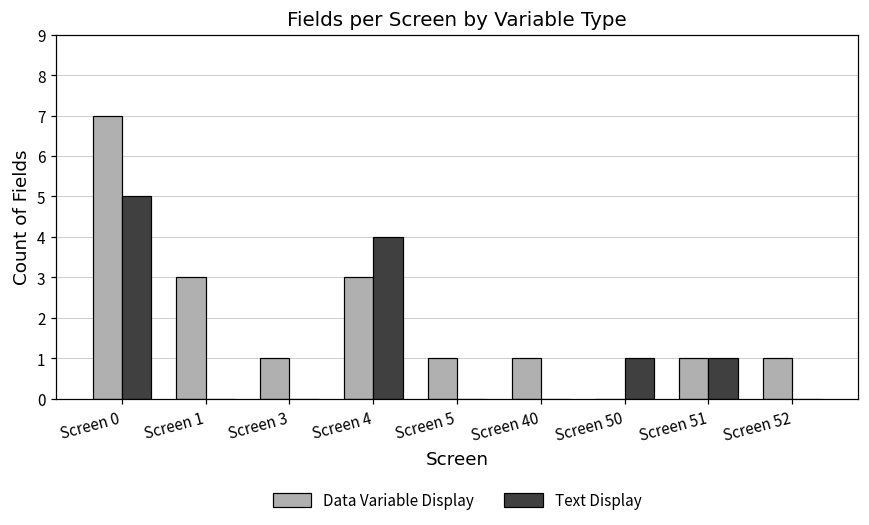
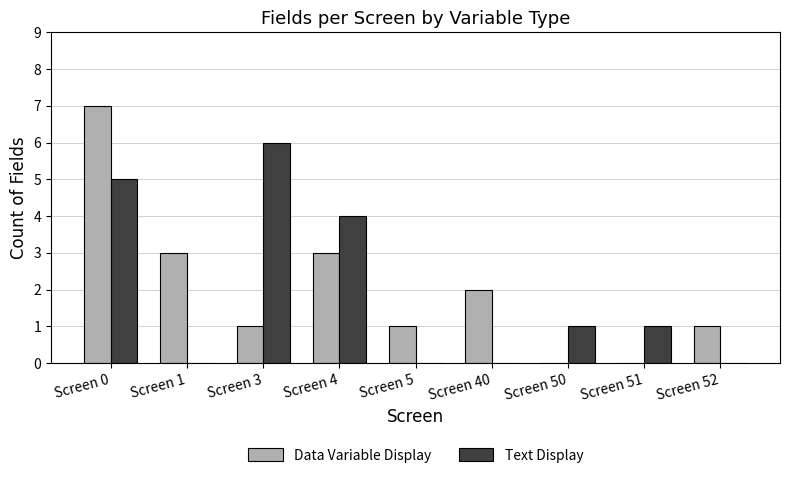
Text Display, Screen 3: 0 -> 6
Data Variable Display, Screen 40: 1 -> 2
Data Variable Display, Screen 51: 1 -> 0
